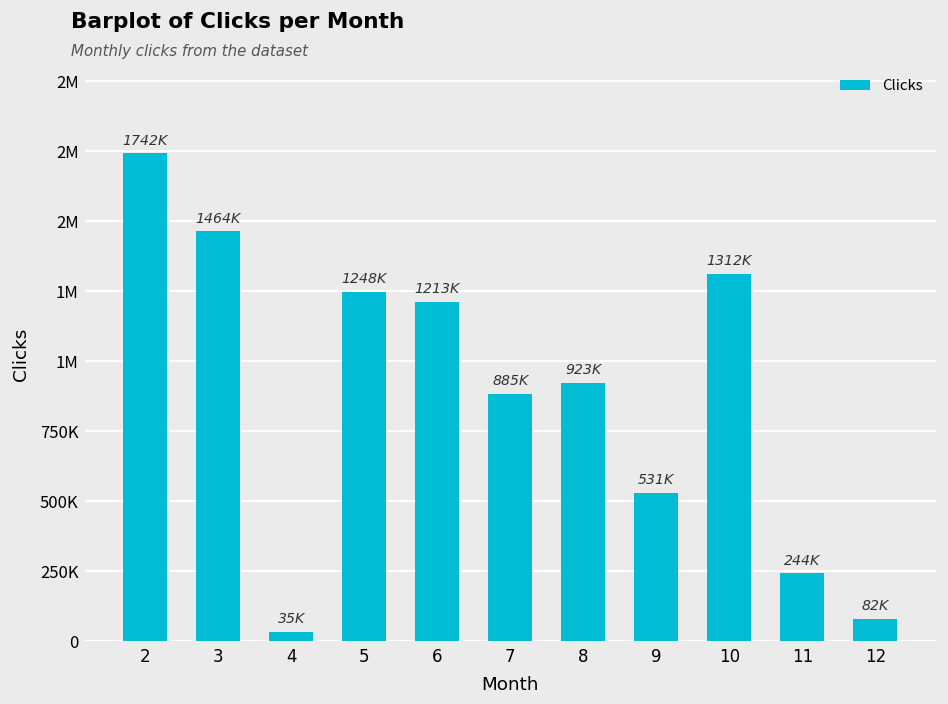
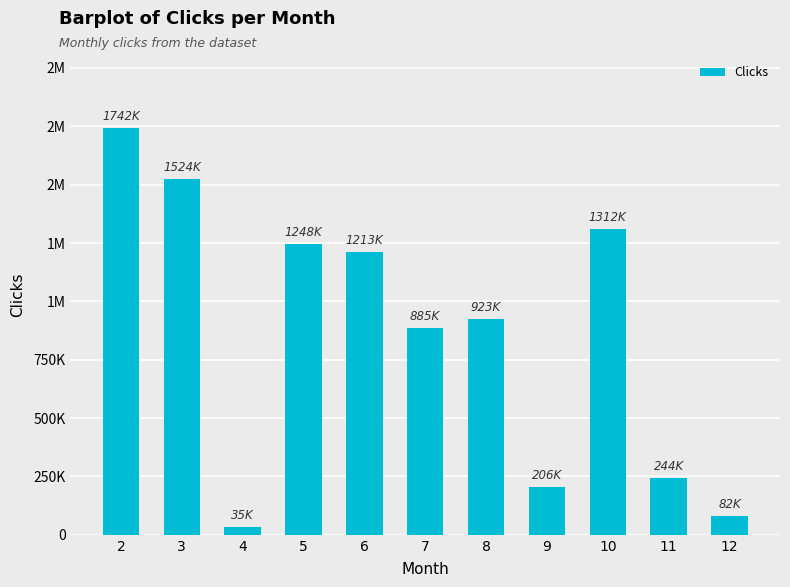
3: 1464K -> 1524K
9: 531K -> 206K
